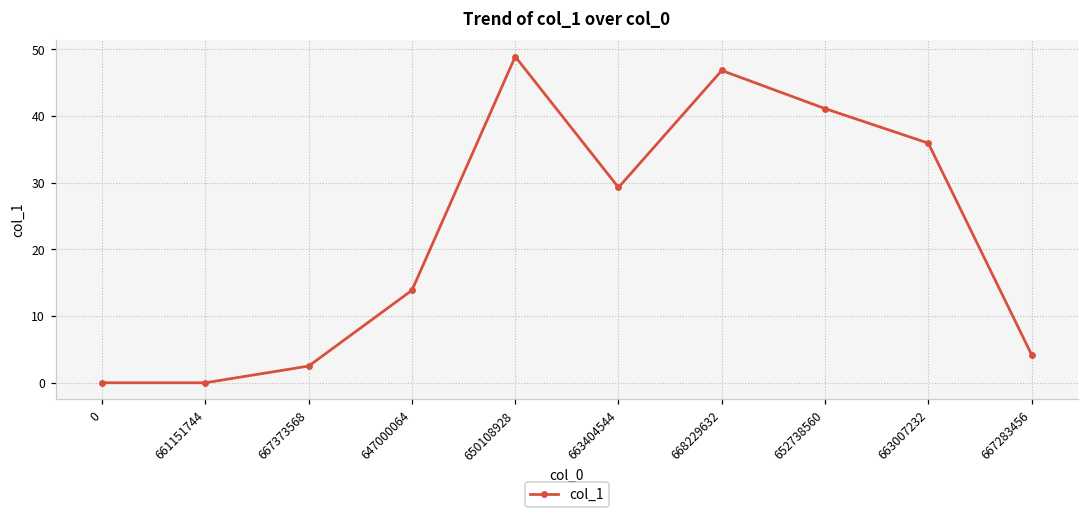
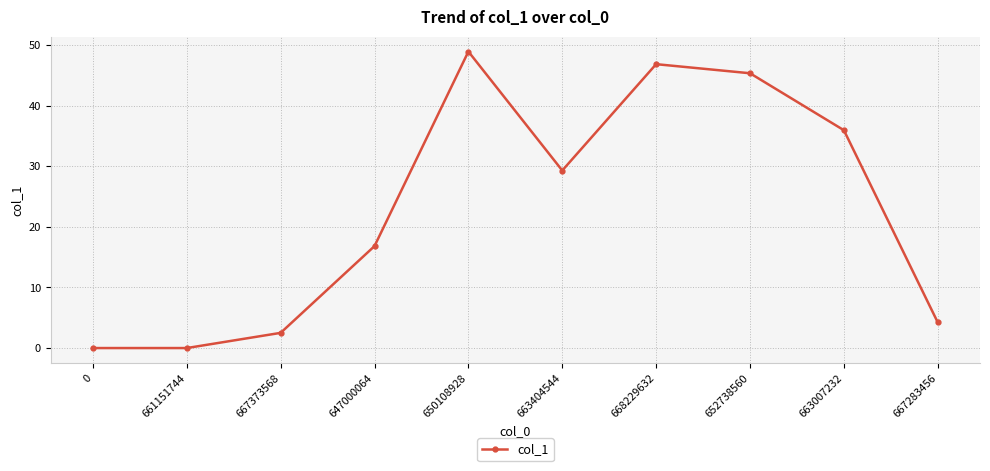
647000064: 14 -> 17
652738560: 41 -> 45
